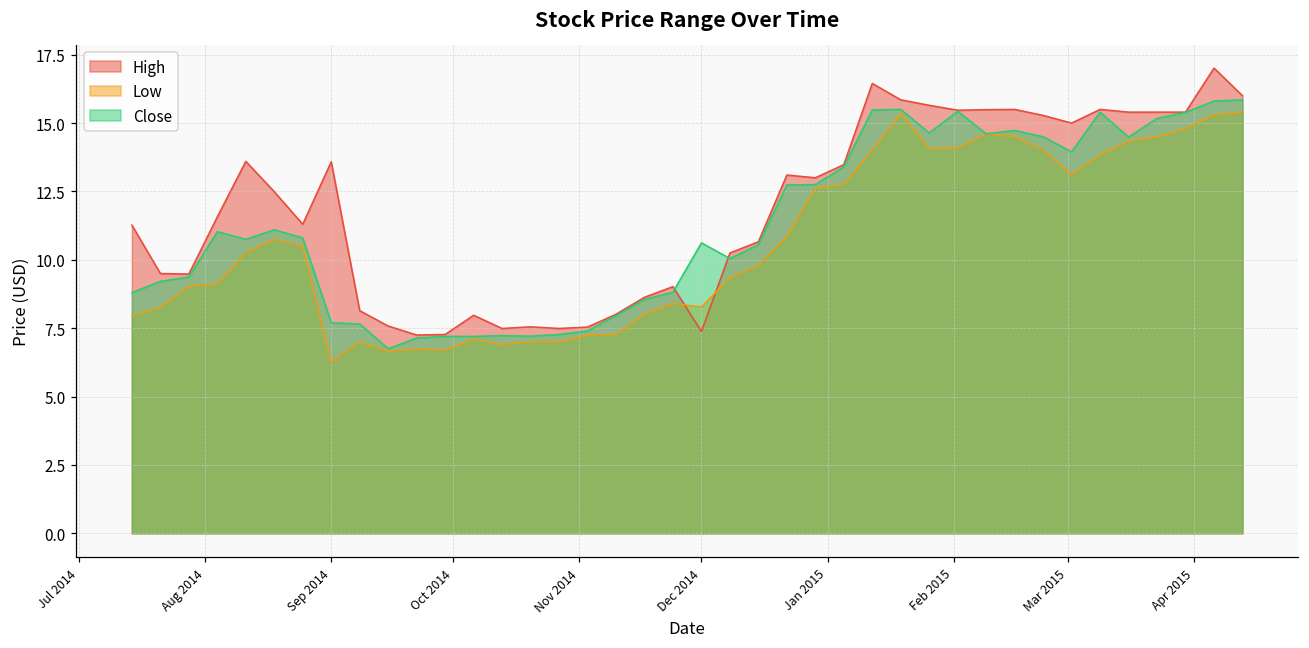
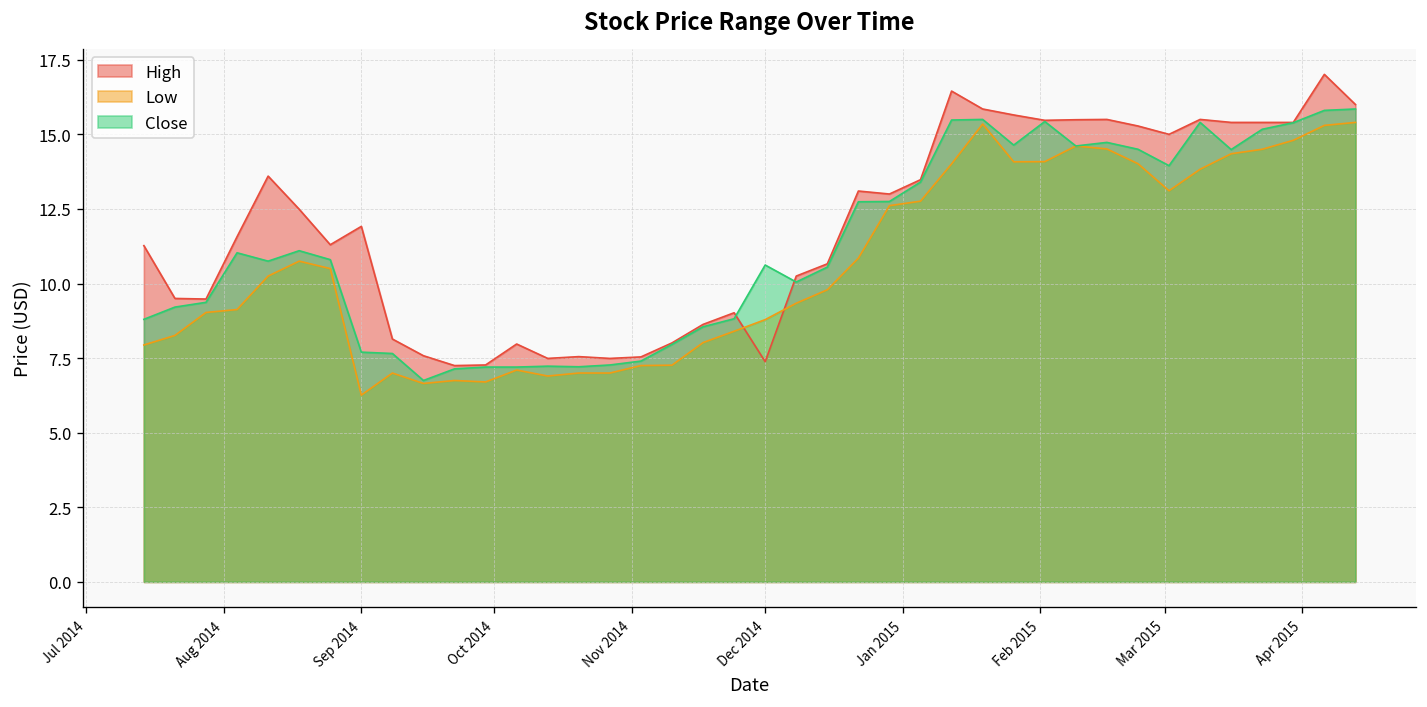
High, Sep 2014: 13.6 -> 11.9
Low, Dec 2014: 8.3 -> 8.8
